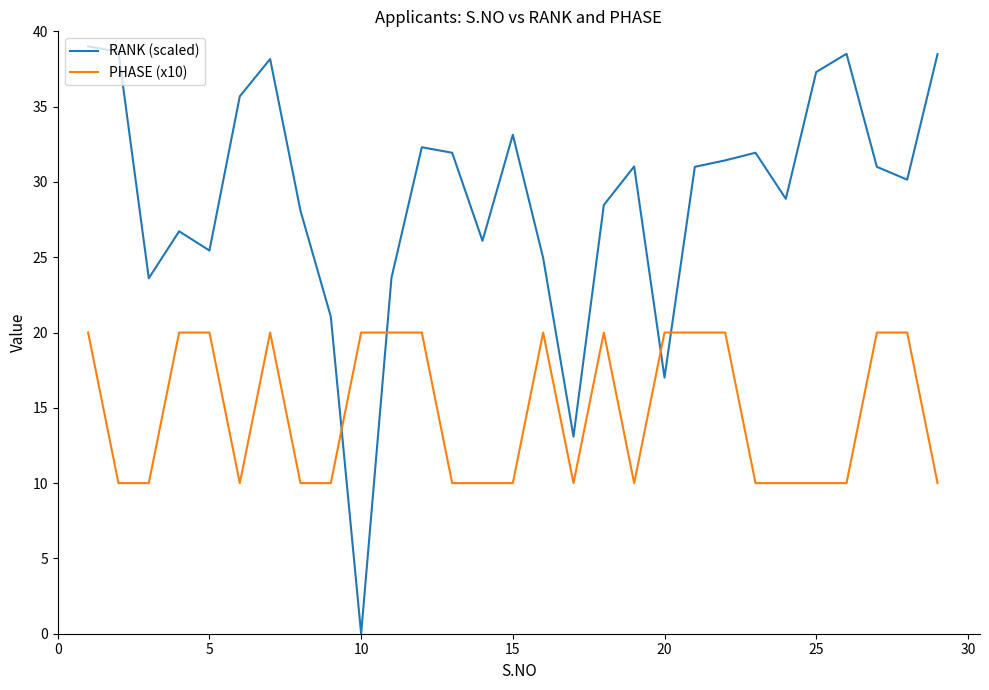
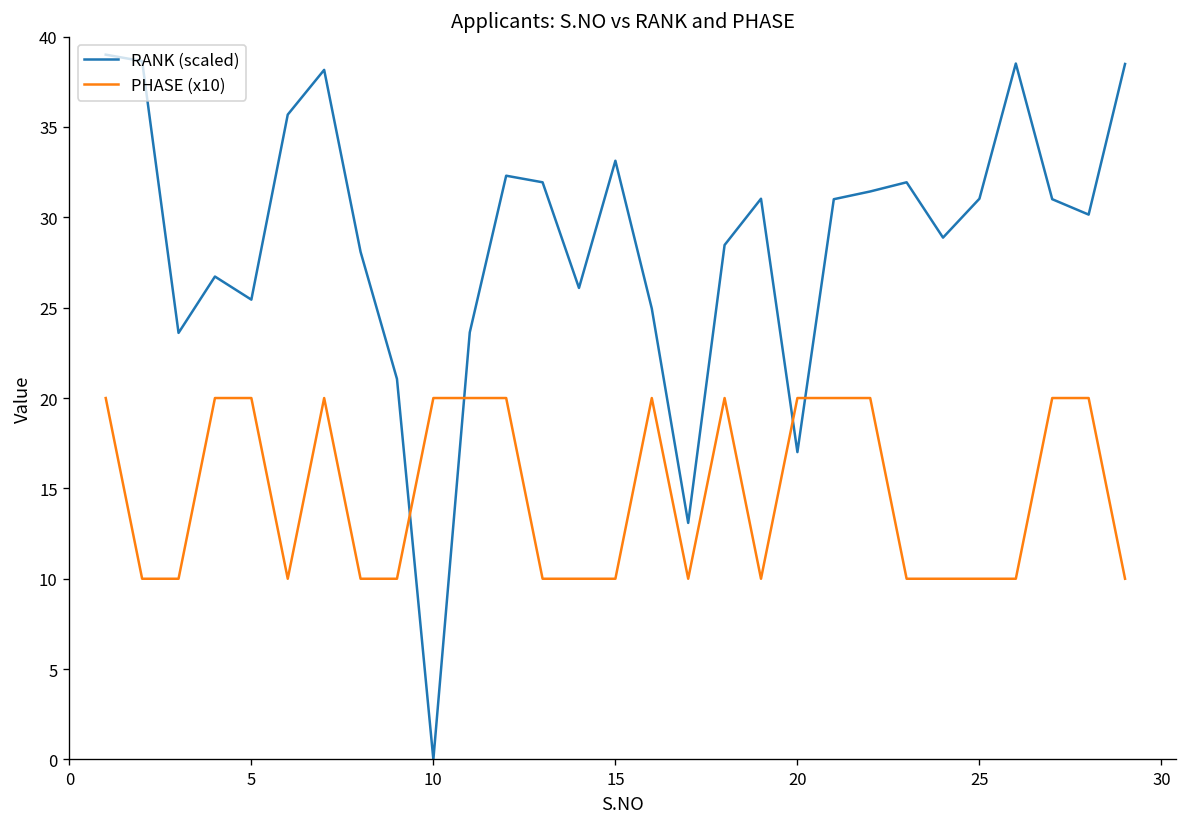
RANK (scaled), 25: 37.3 -> 31.0
